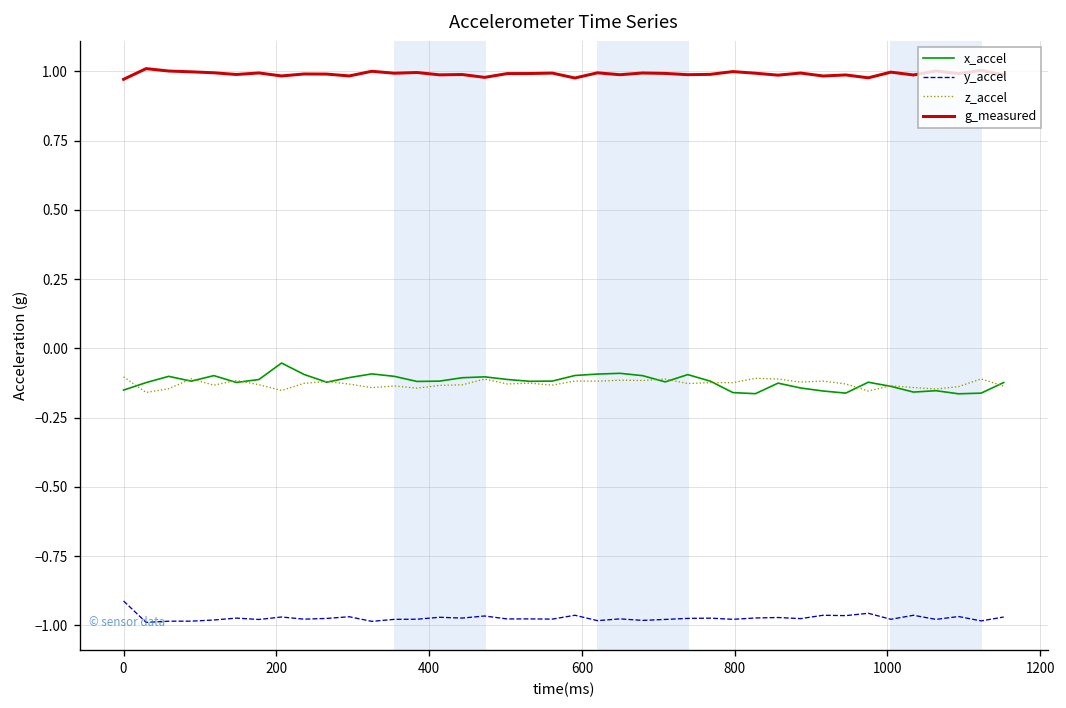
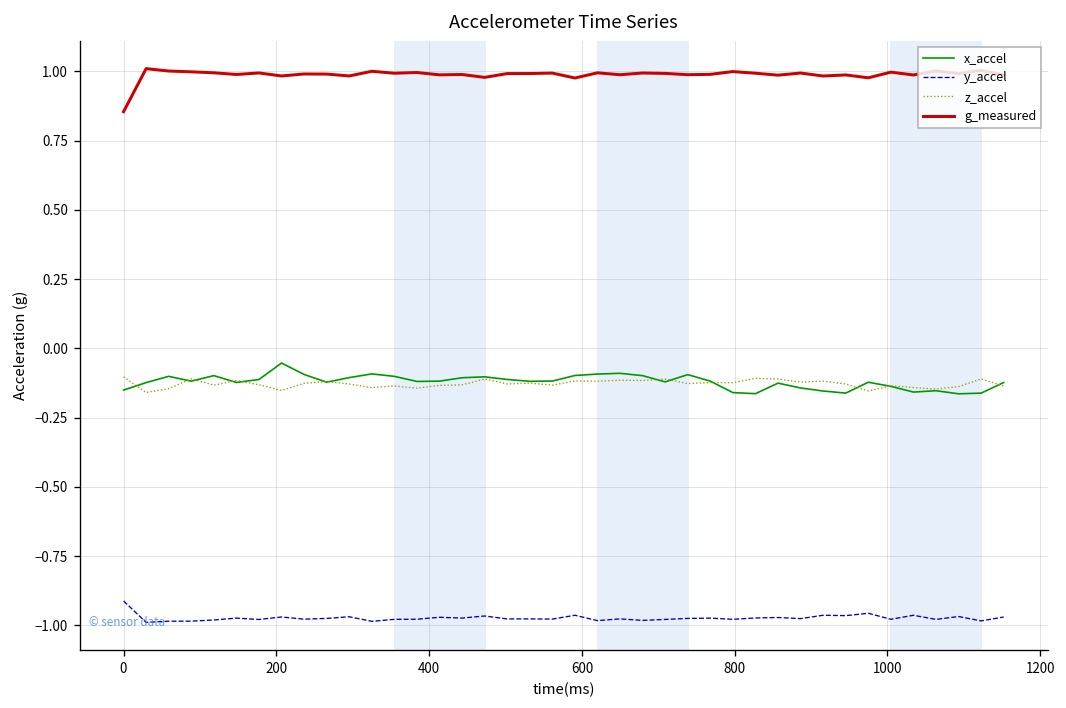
g_measured, 0: 0.97 -> 0.85
